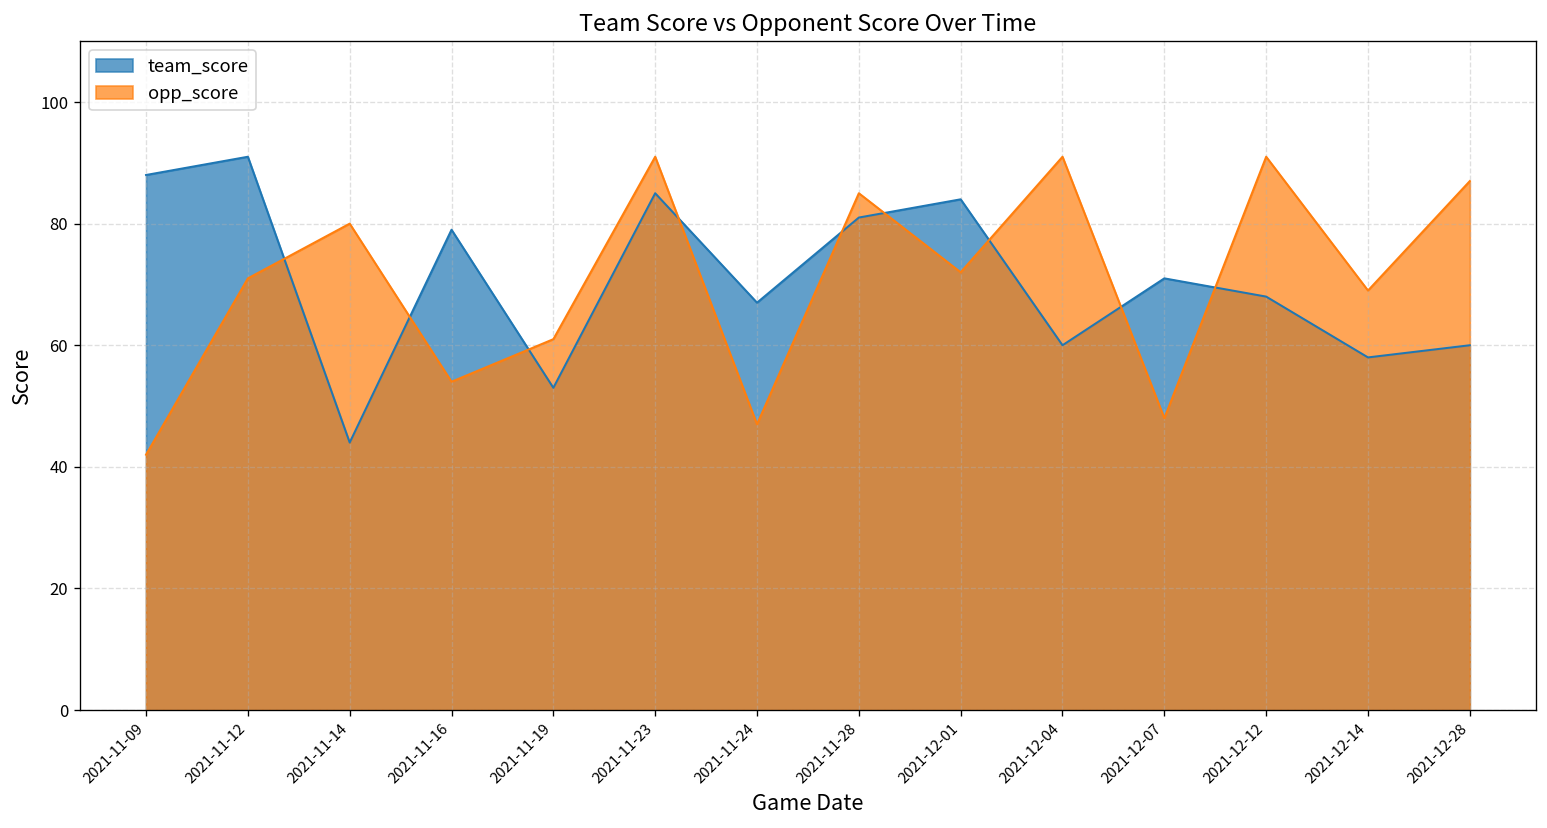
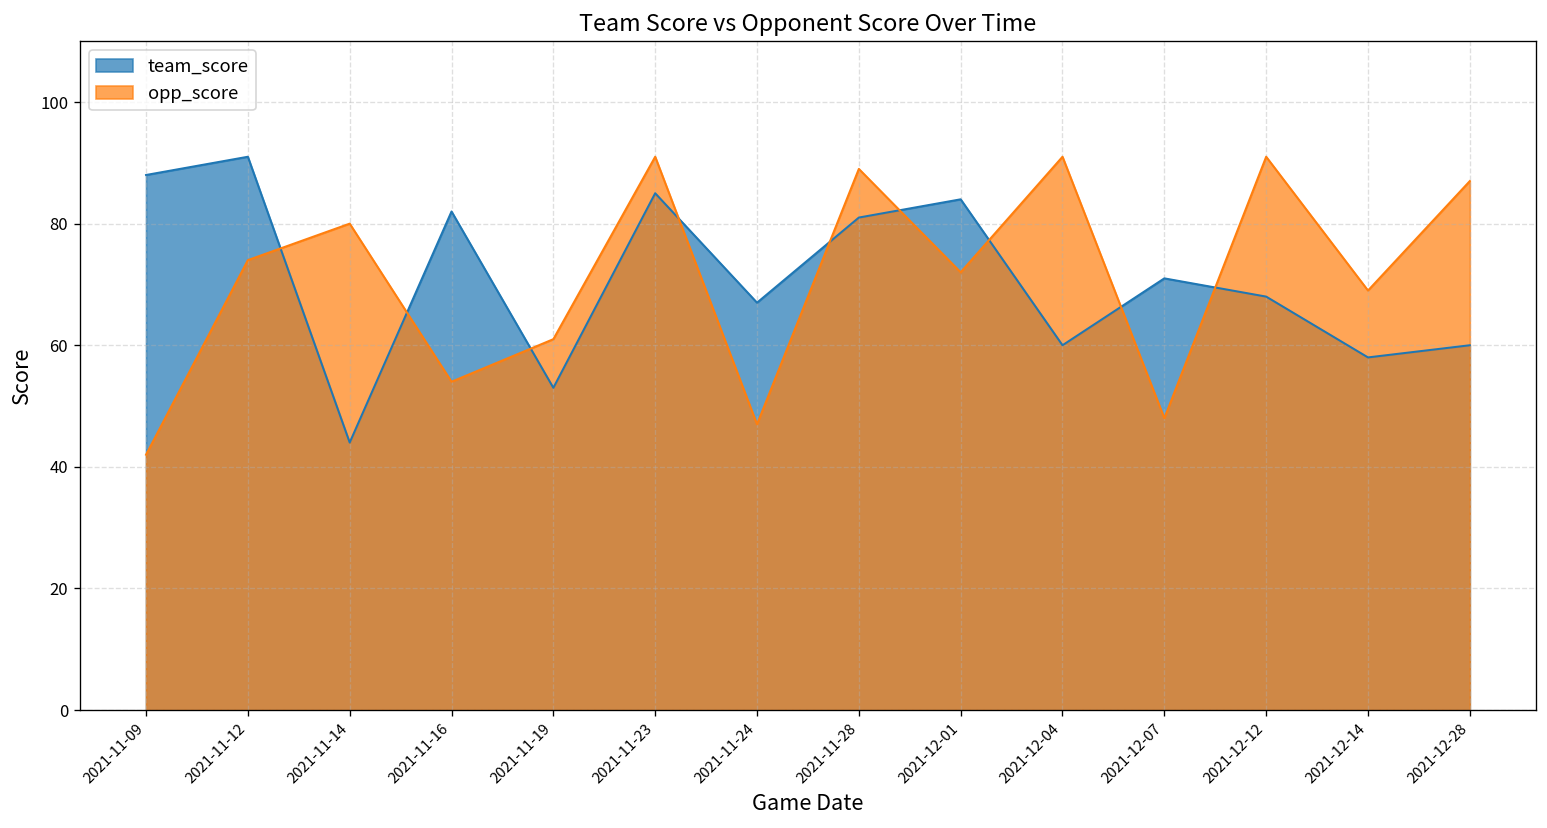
opp_score, 2021-11-12: 71 -> 74
team_score, 2021-11-16: 79 -> 82
opp_score, 2021-11-28: 85 -> 89
